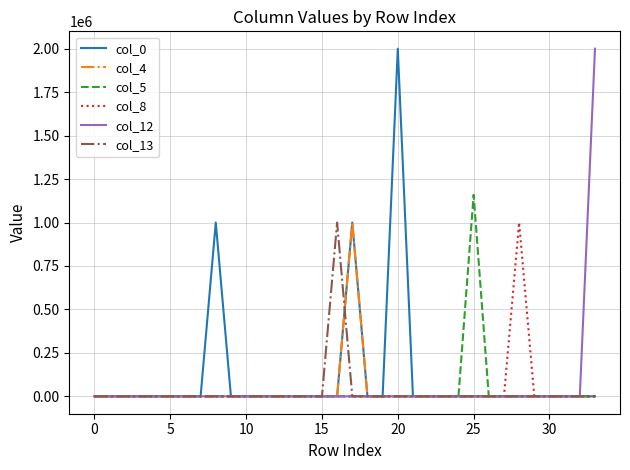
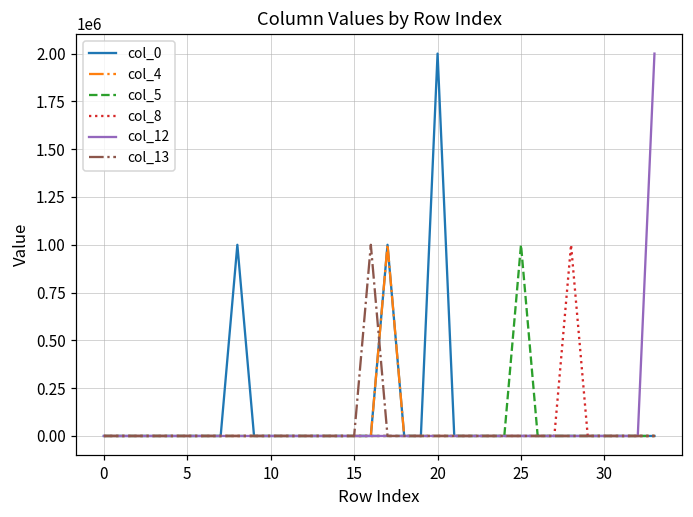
col_5, 25: 1160000 -> 1000000
